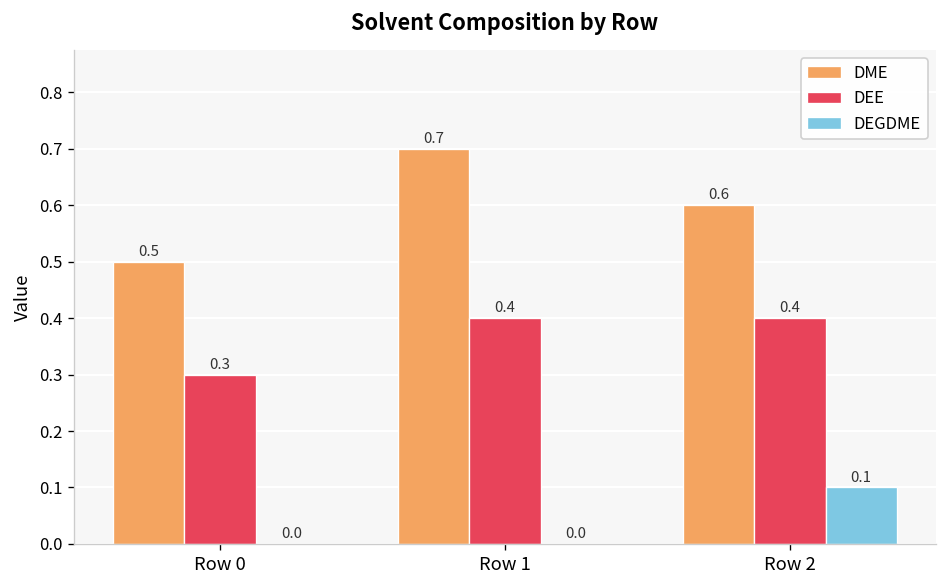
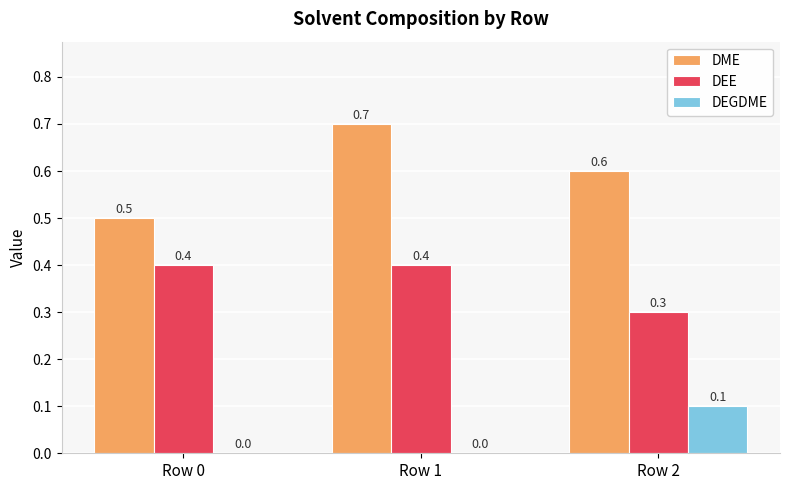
DEE, Row 0: 0.3 -> 0.4
DEE, Row 2: 0.4 -> 0.3
